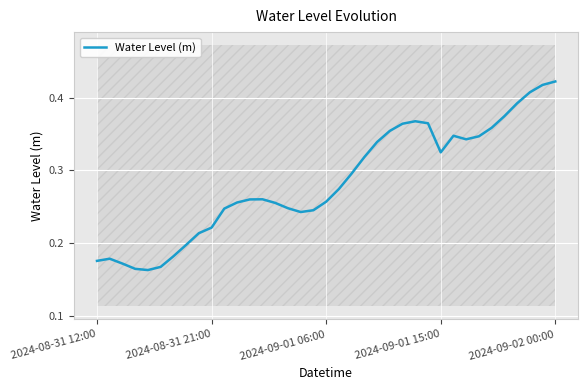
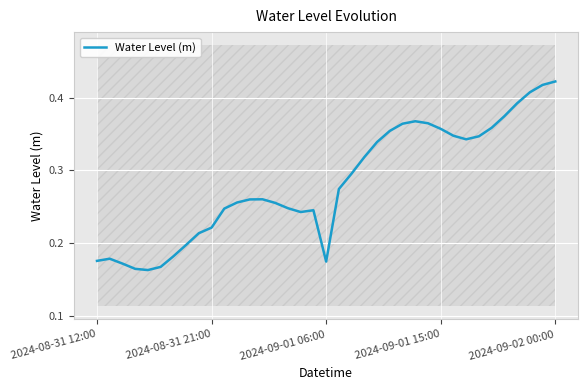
Water Level (m), 2024-09-01 06:00: 0.26 -> 0.17
Water Level (m), 2024-09-01 15:00: 0.32 -> 0.36
